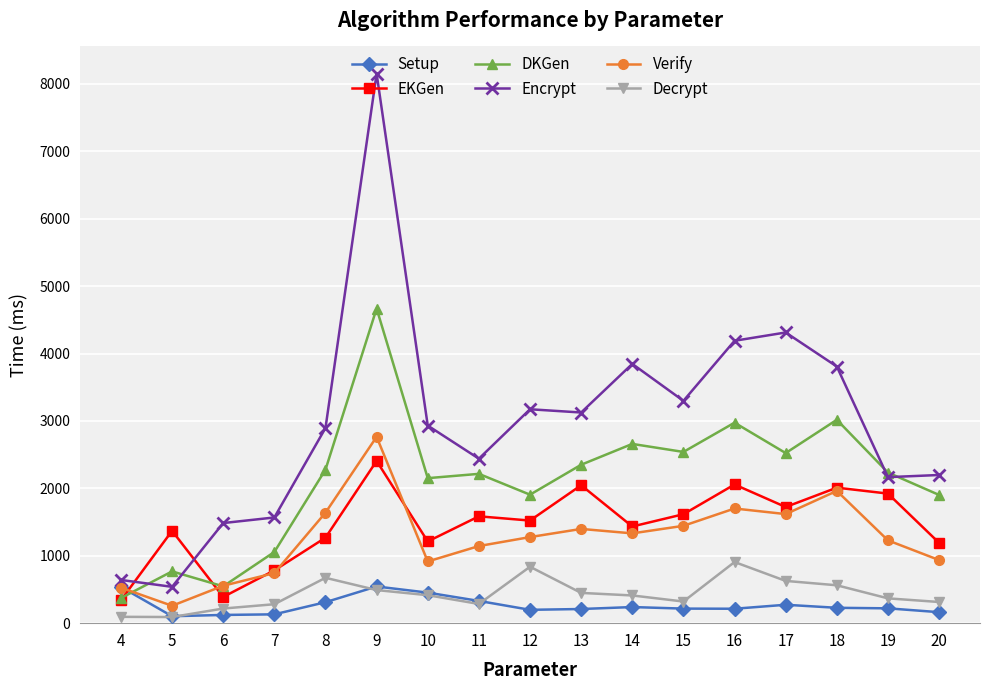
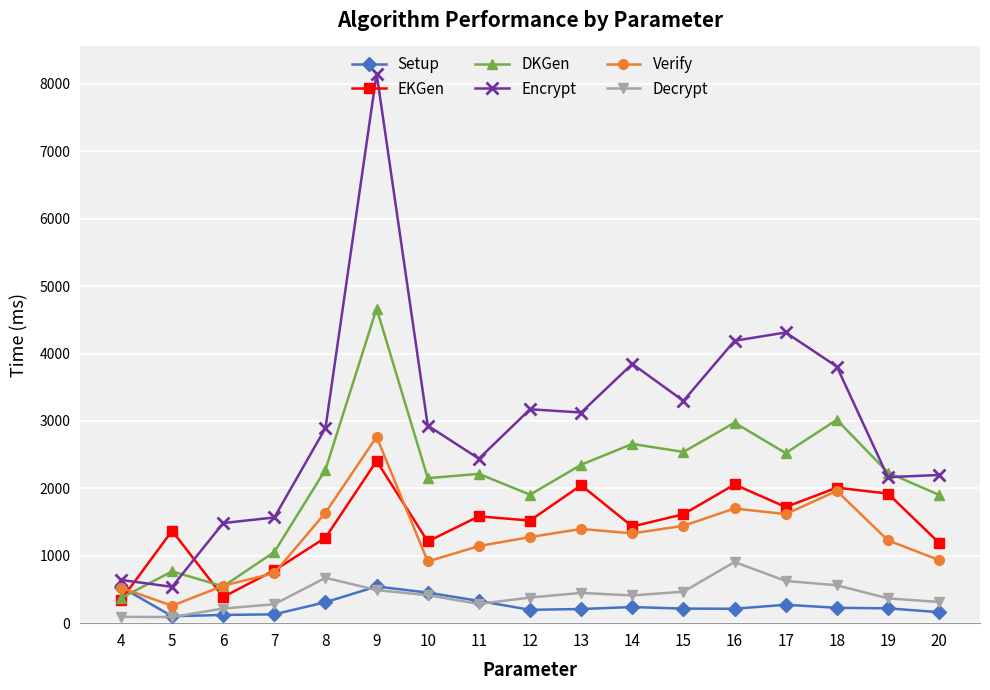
Decrypt, 12: 800 -> 400
Decrypt, 15: 300 -> 500
